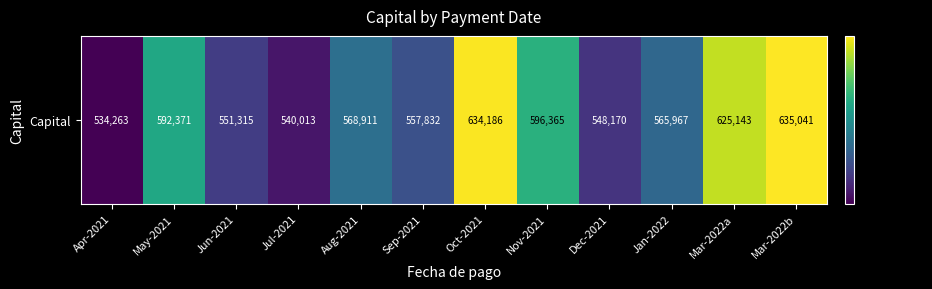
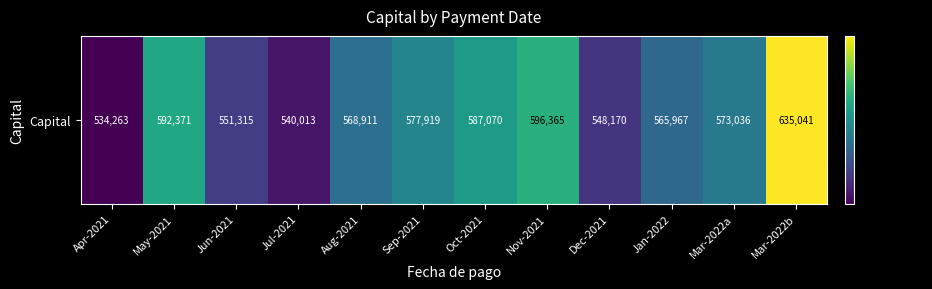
Capital, Sep-2021: 557,832 -> 577,919
Capital, Oct-2021: 634,186 -> 587,070
Capital, Mar-2022a: 625,143 -> 573,036
